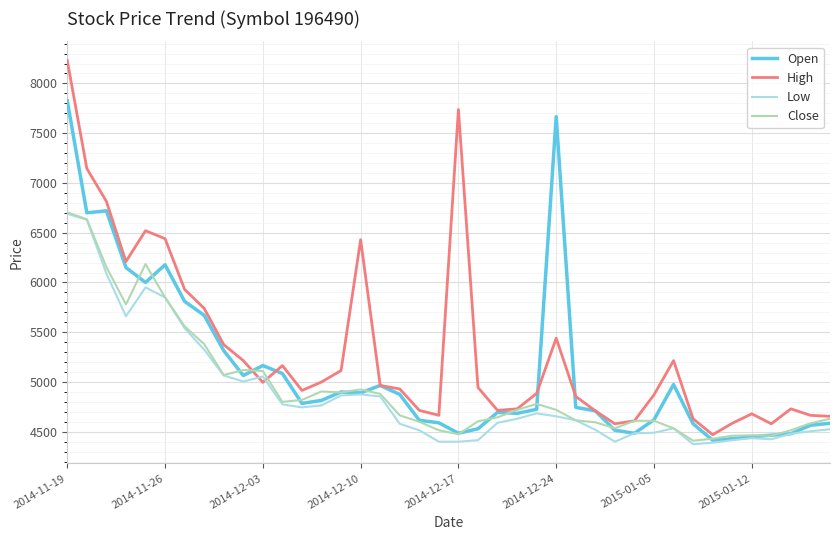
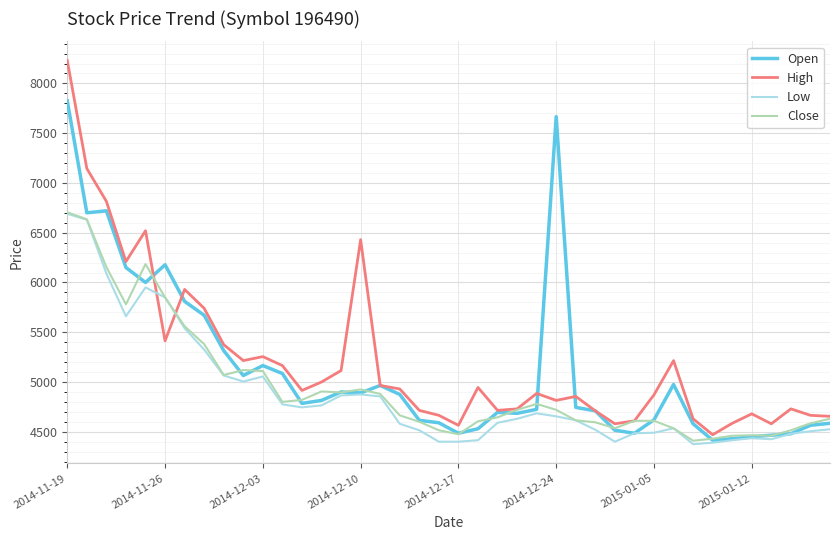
High, 2014-11-26: 6400 -> 5400
High, 2014-12-03: 5000 -> 5300
High, 2014-12-17: 7700 -> 4600
High, 2014-12-24: 5400 -> 4800
